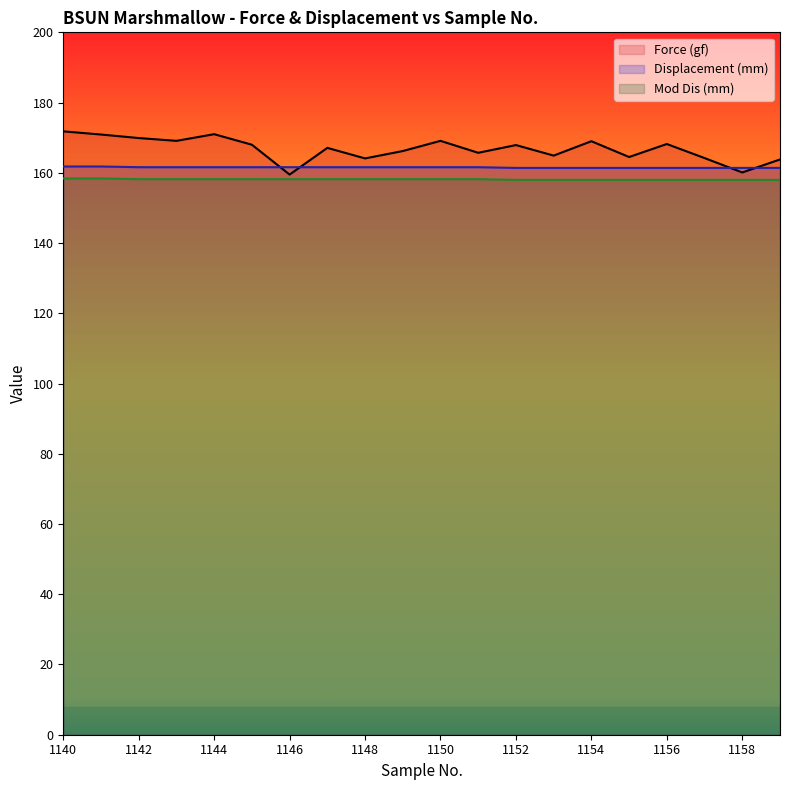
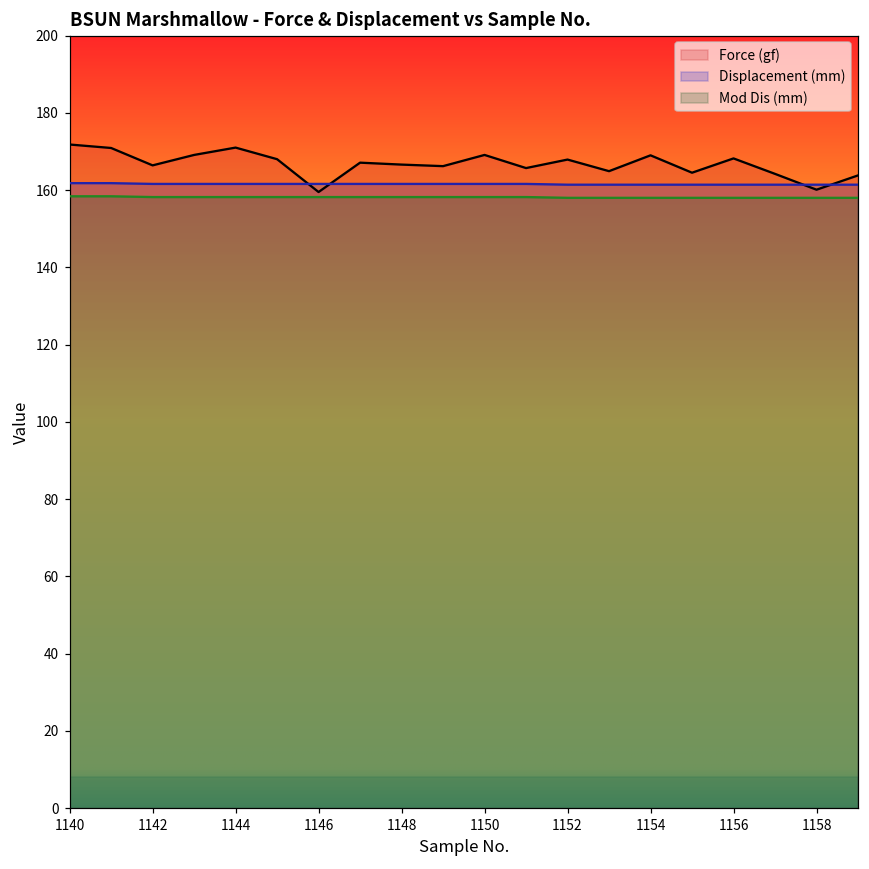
Force (gf), 1142: 170 -> 166
Force (gf), 1148: 164 -> 167
